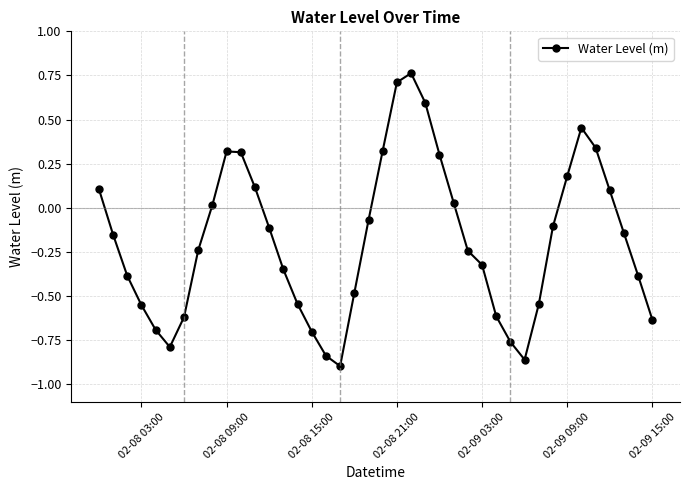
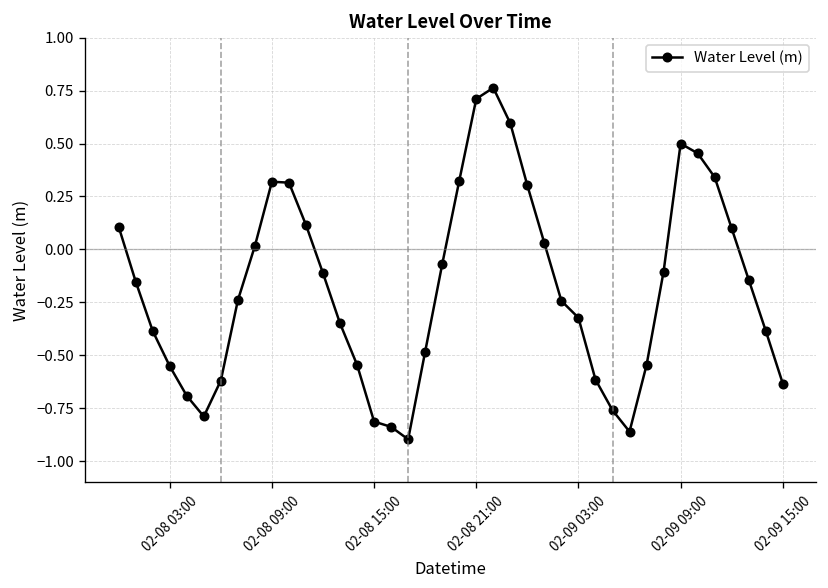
02-08 15:00: -0.70 -> -0.81
02-09 09:00: 0.18 -> 0.50
